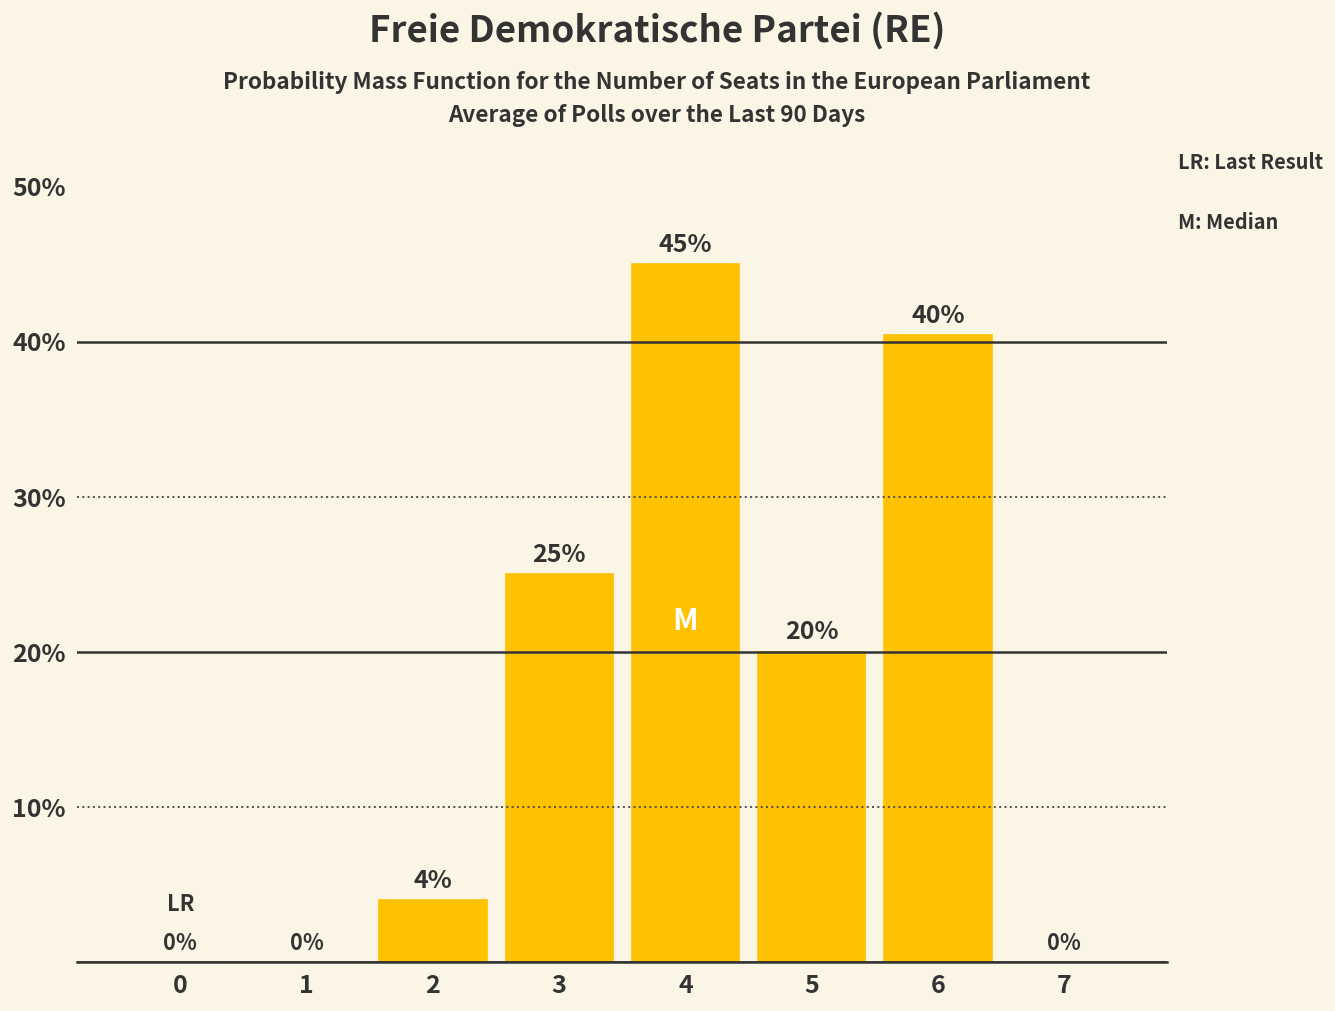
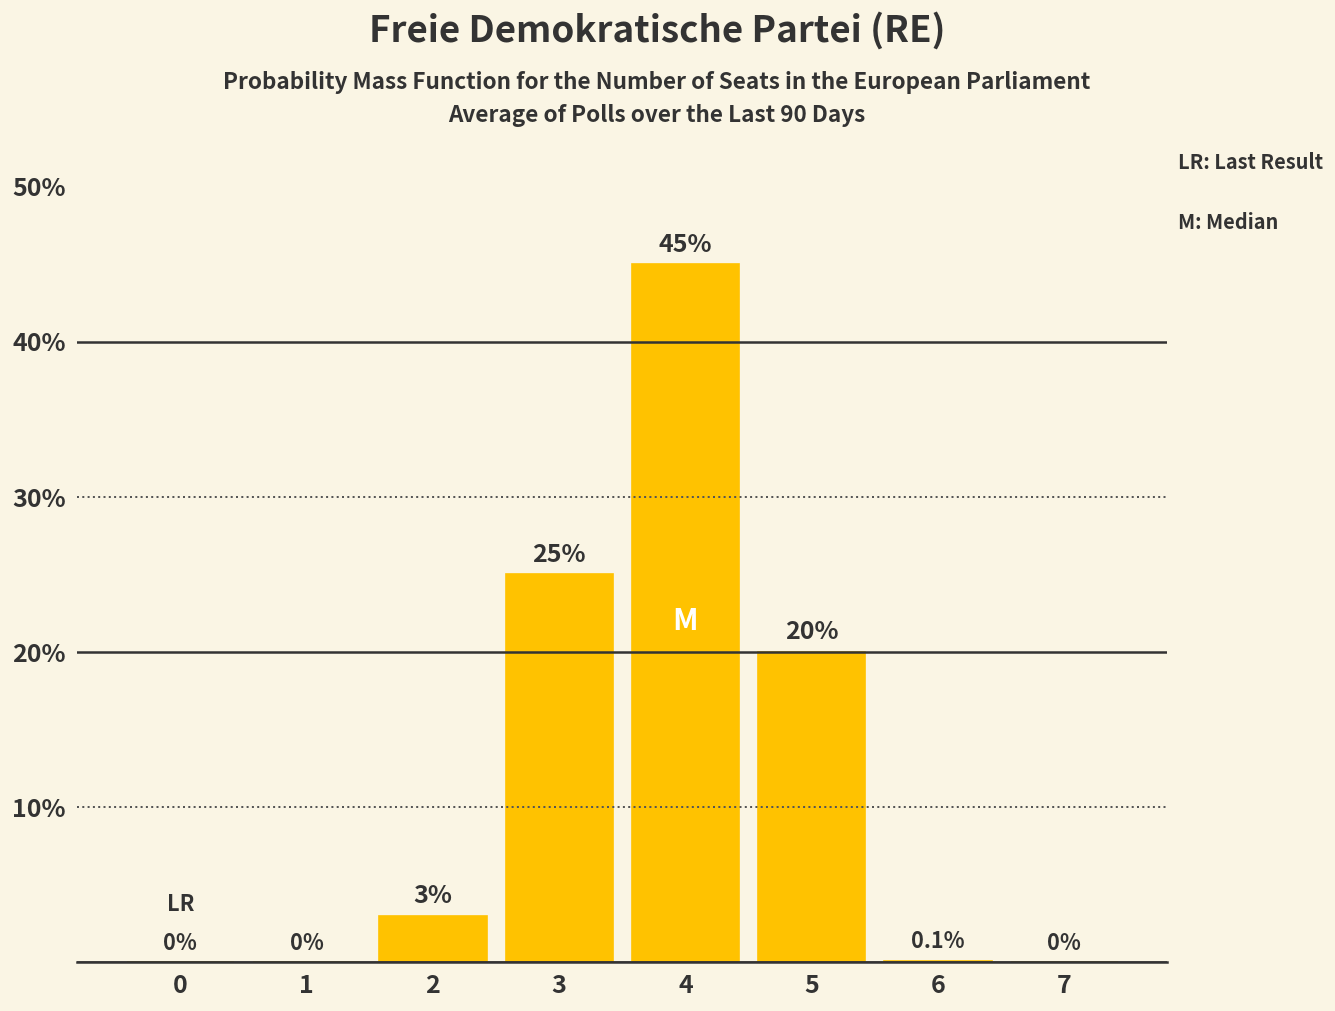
2: 4% -> 3%
6: 40% -> 0.1%
